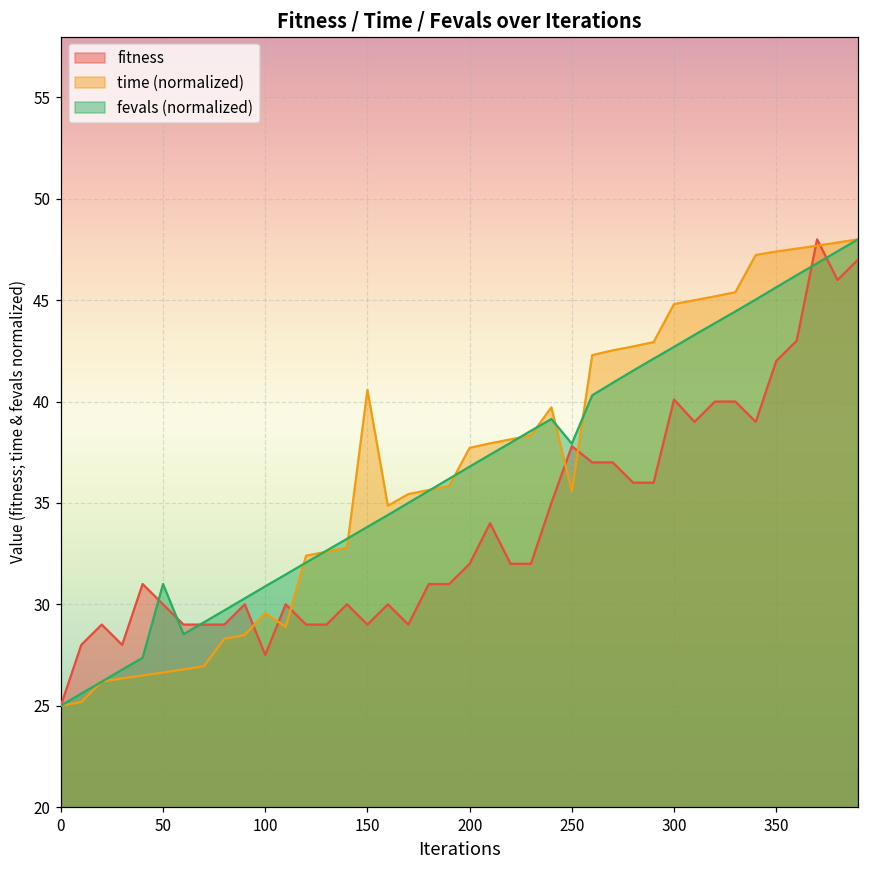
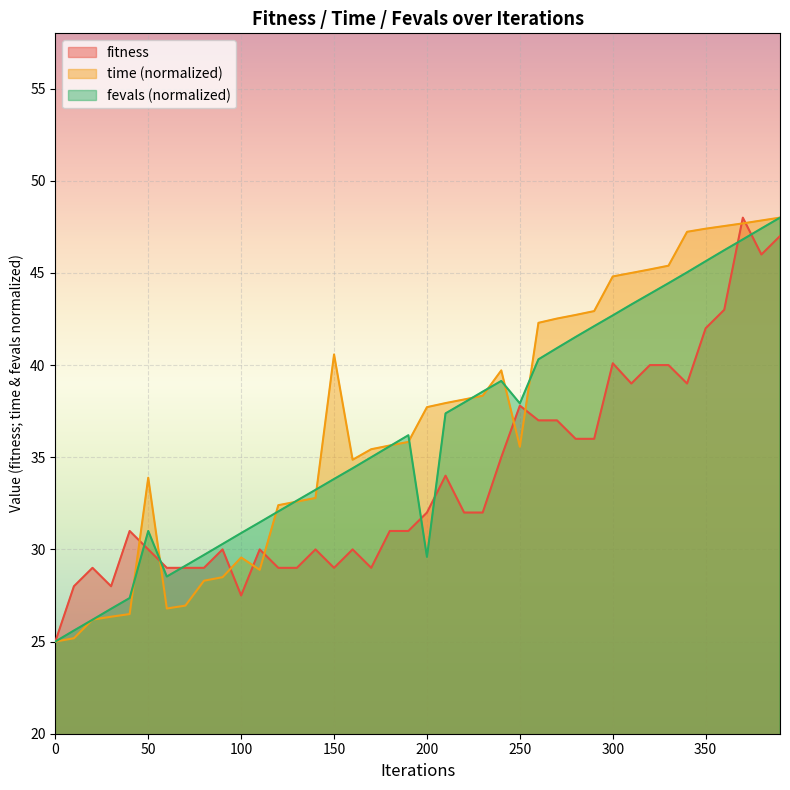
time (normalized), 50: 26.6 -> 33.9
fevals (normalized), 200: 36.8 -> 29.6
